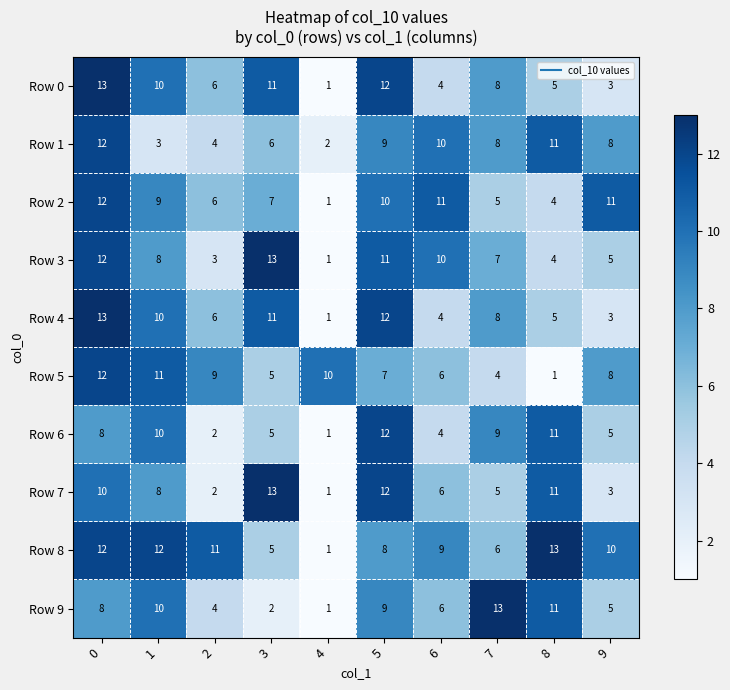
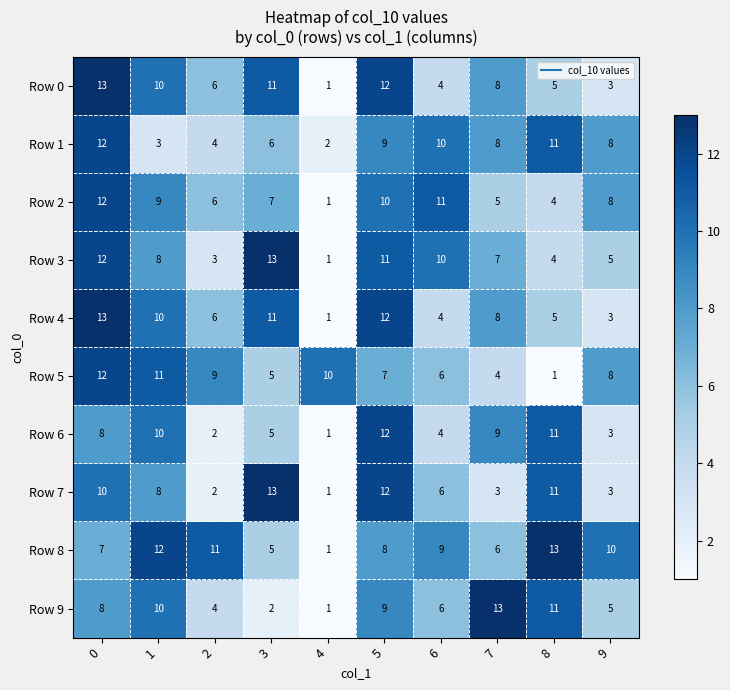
Row 2, 9: 11 -> 8
Row 6, 9: 5 -> 3
Row 7, 7: 5 -> 3
Row 8, 0: 12 -> 7
